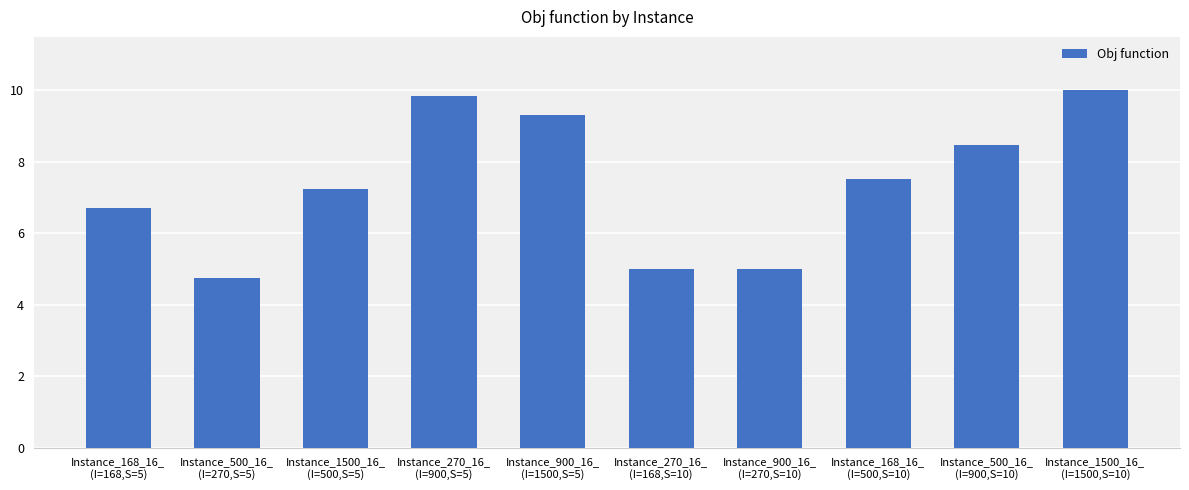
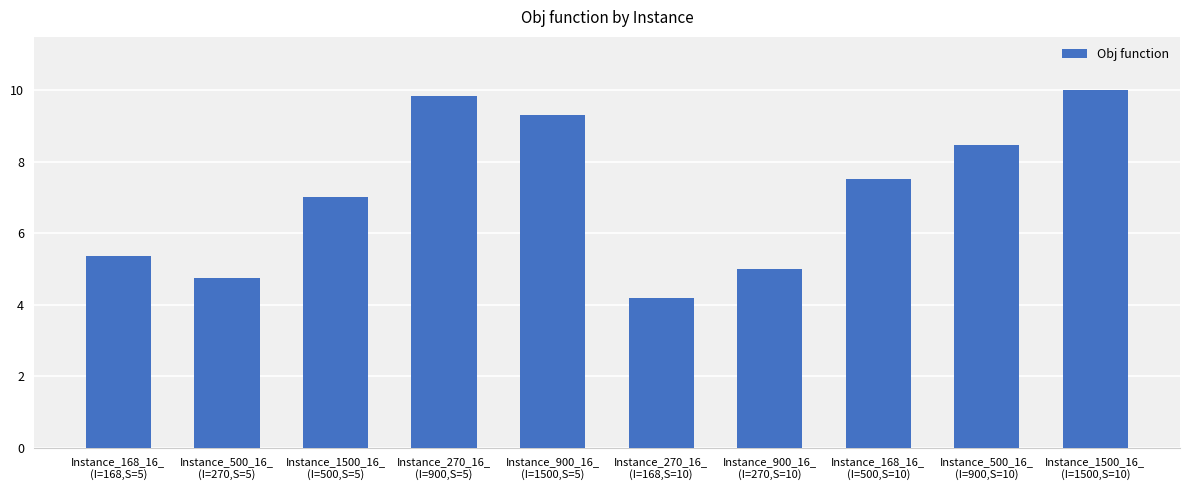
Instance_168_16_ (I=168,S=5): 6.7 -> 5.4
Instance_1500_16_ (I=500,S=5): 7.2 -> 7.0
Instance_270_16_ (I=168,S=10): 5.0 -> 4.2
